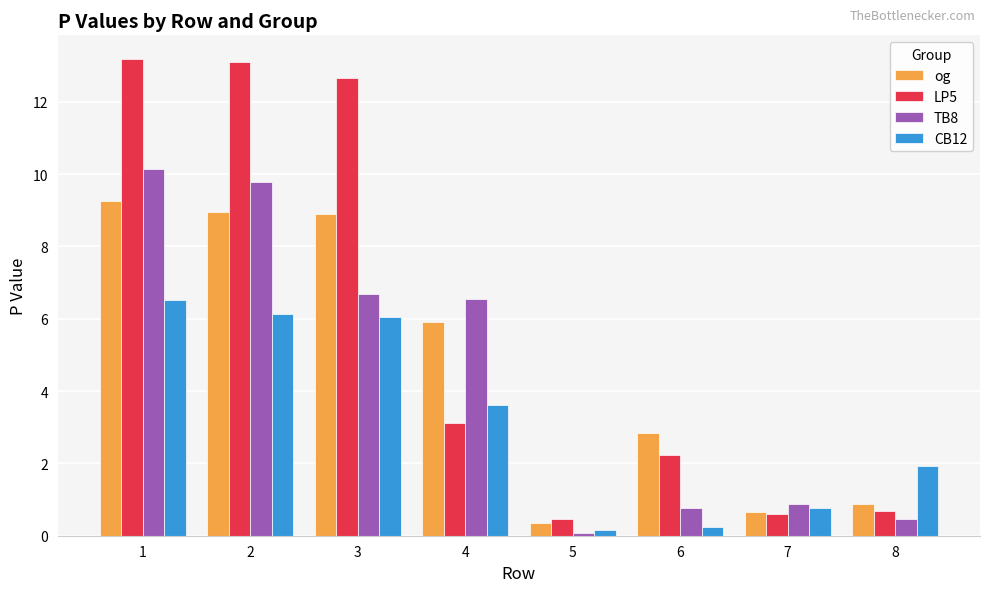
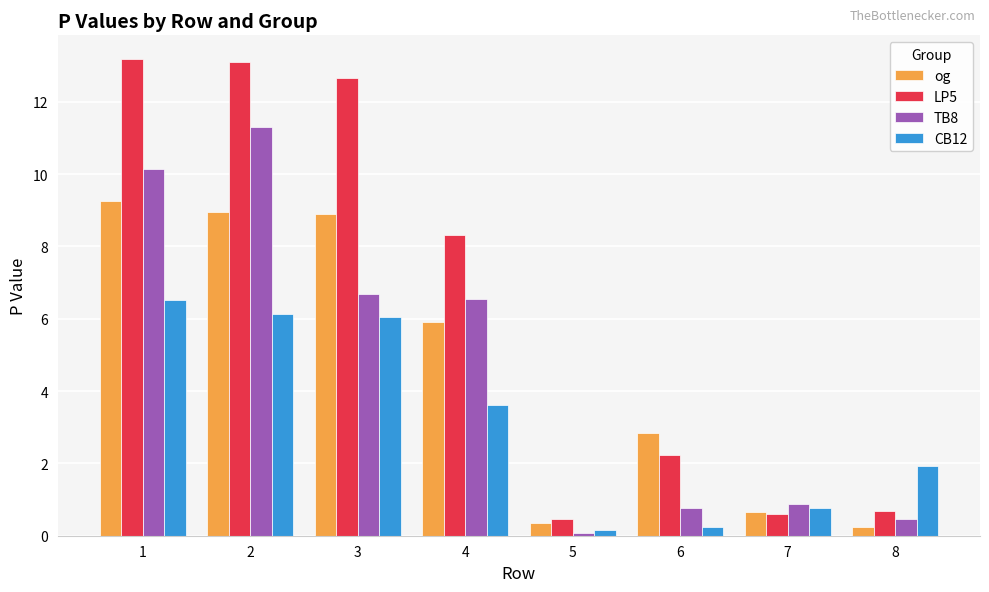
TB8, 2: 9.8 -> 11.3
LP5, 4: 3.1 -> 8.3
og, 8: 0.9 -> 0.2
